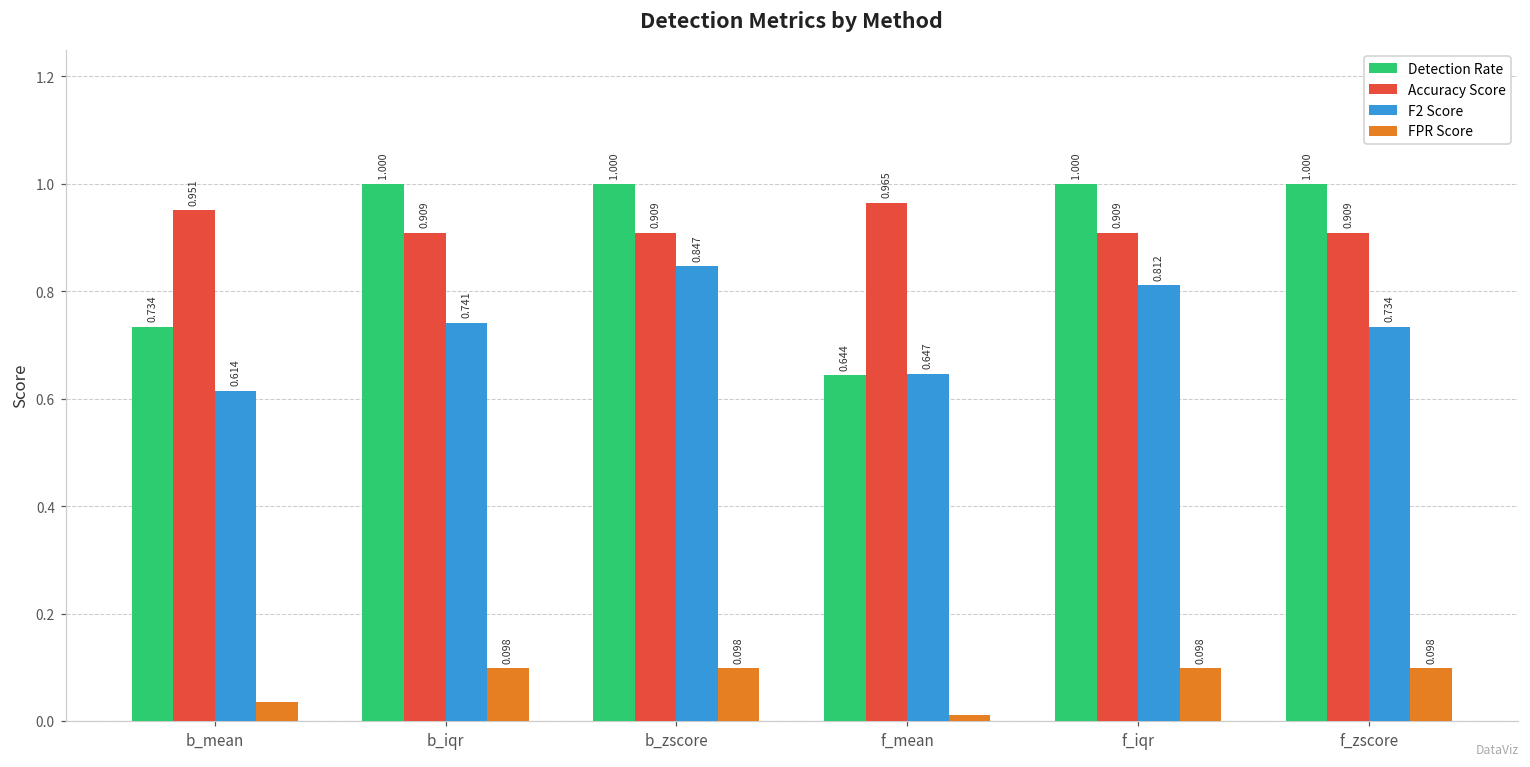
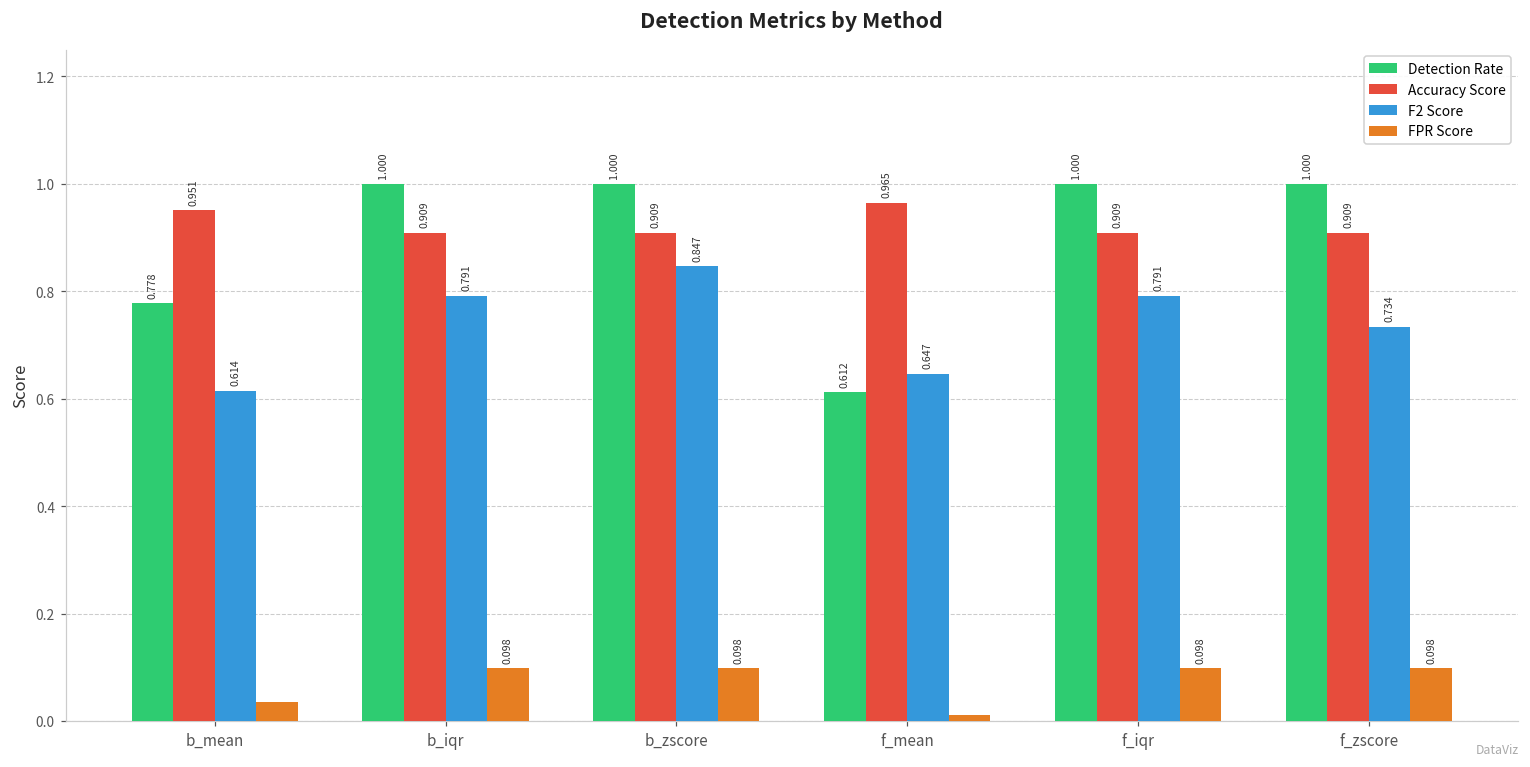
Detection Rate, b_mean: 0.734 -> 0.778
F2 Score, b_iqr: 0.741 -> 0.791
Detection Rate, f_mean: 0.644 -> 0.612
F2 Score, f_iqr: 0.812 -> 0.791
